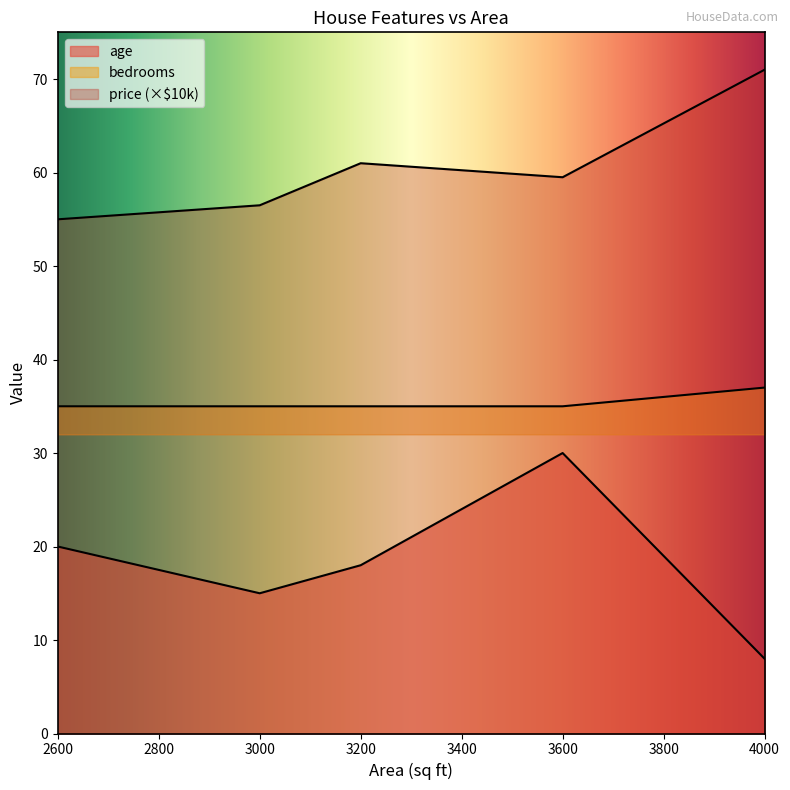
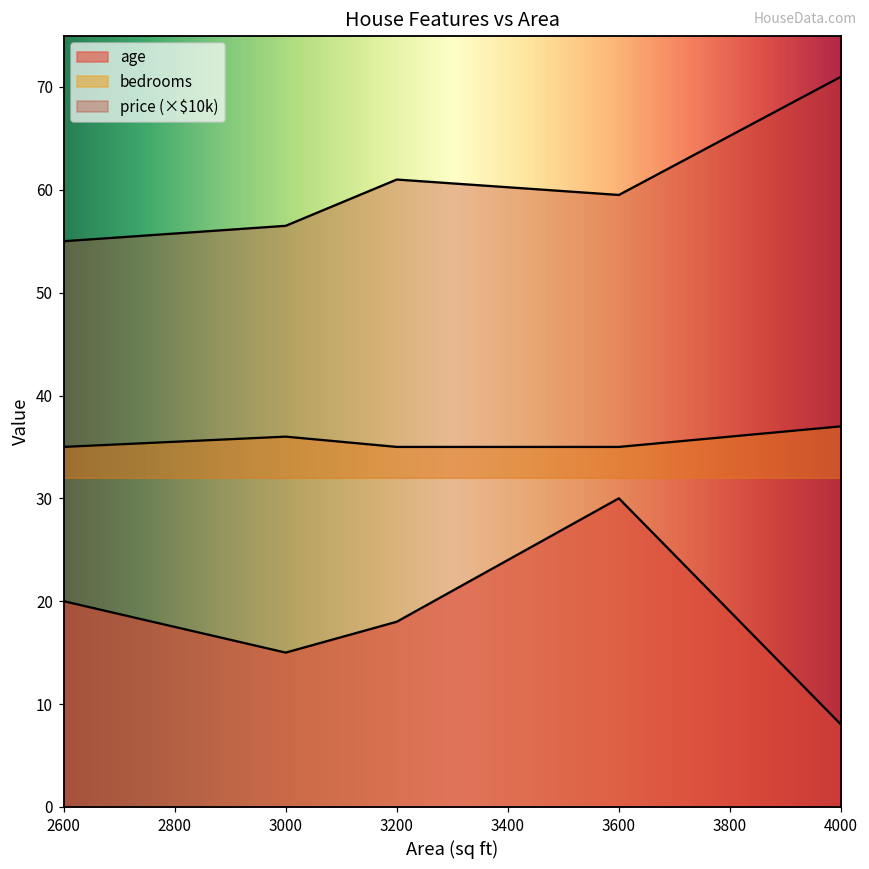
bedrooms, 3000: 35 -> 36
